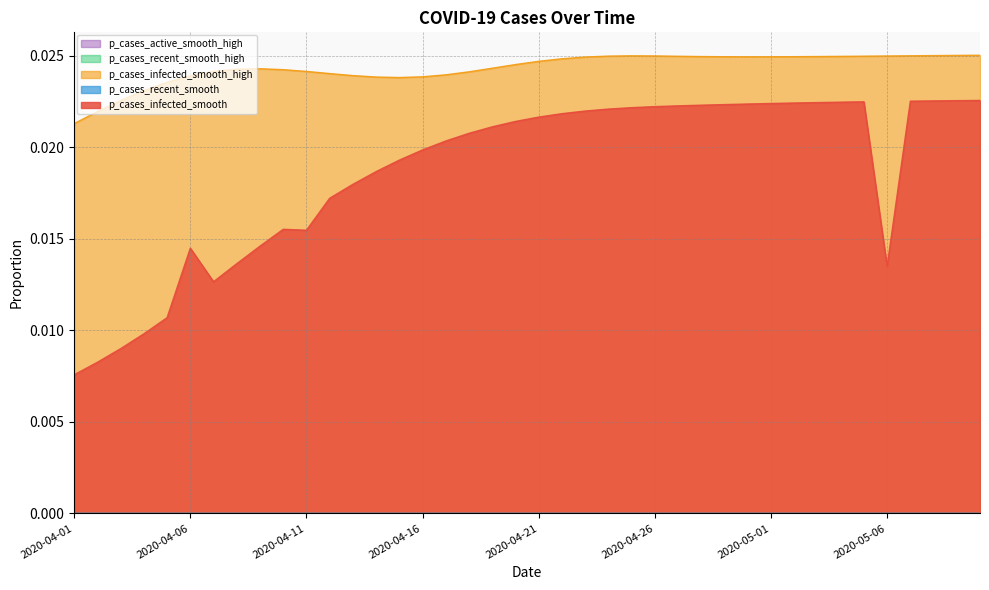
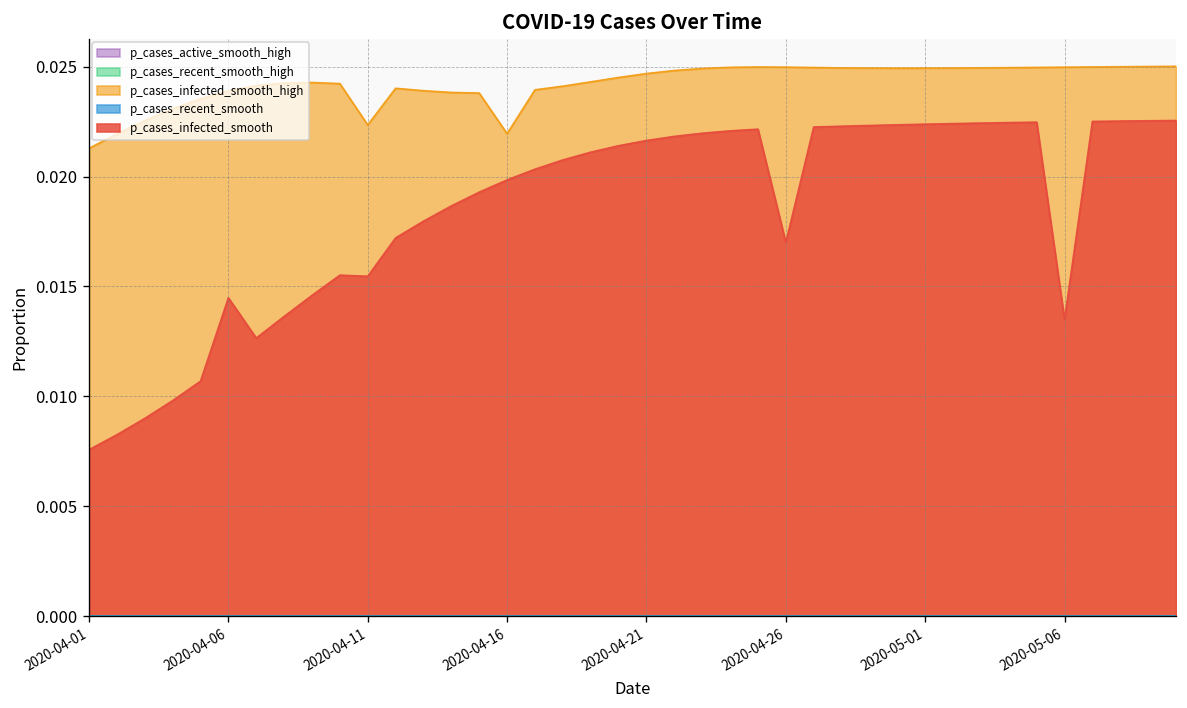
p_cases_infected_smooth_high, 2020-04-11: 0.0241 -> 0.0224
p_cases_infected_smooth_high, 2020-04-16: 0.0238 -> 0.0220
p_cases_infected_smooth, 2020-04-26: 0.0222 -> 0.0170
